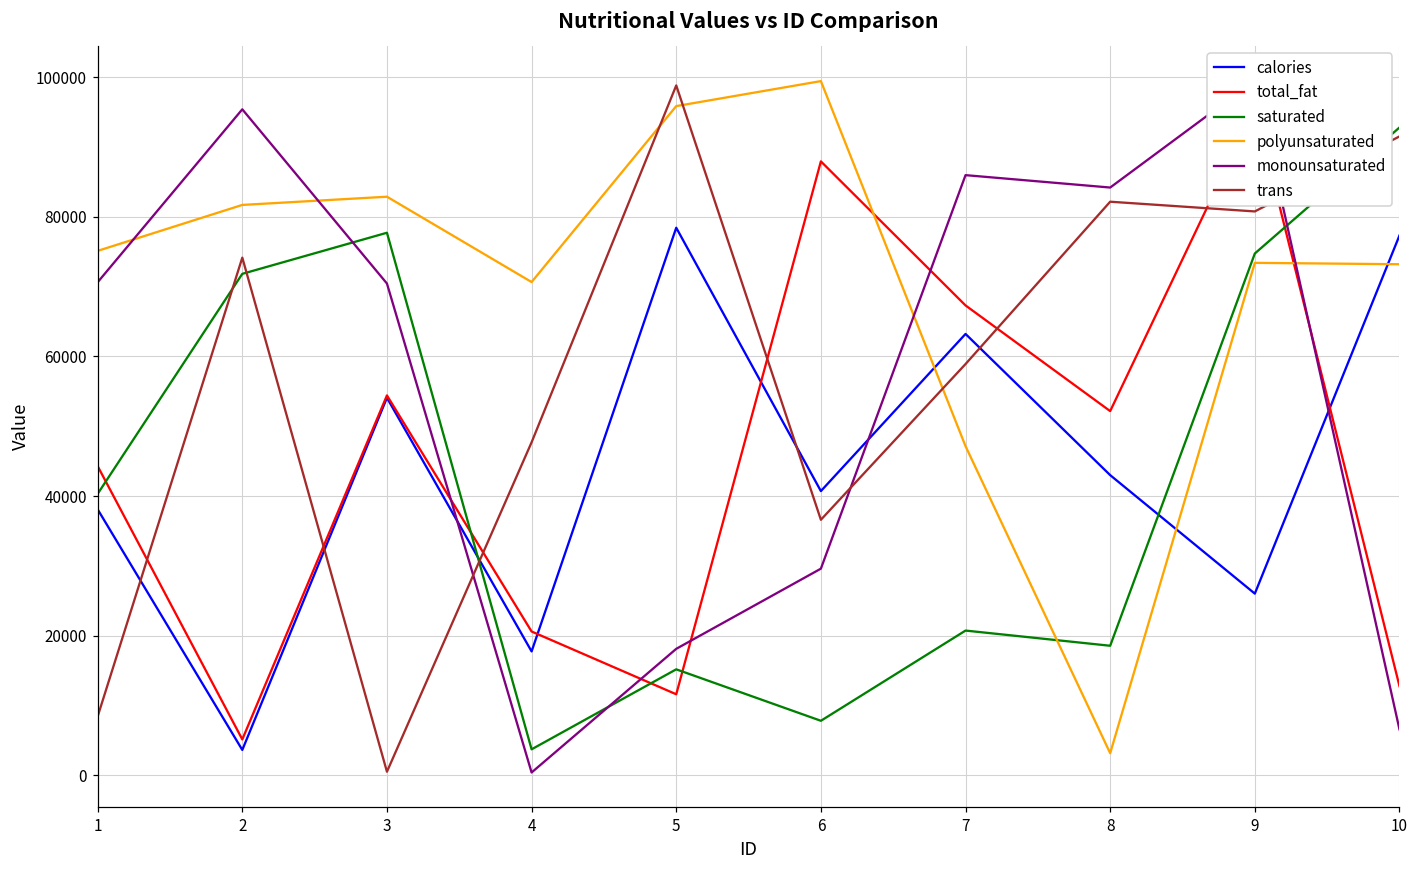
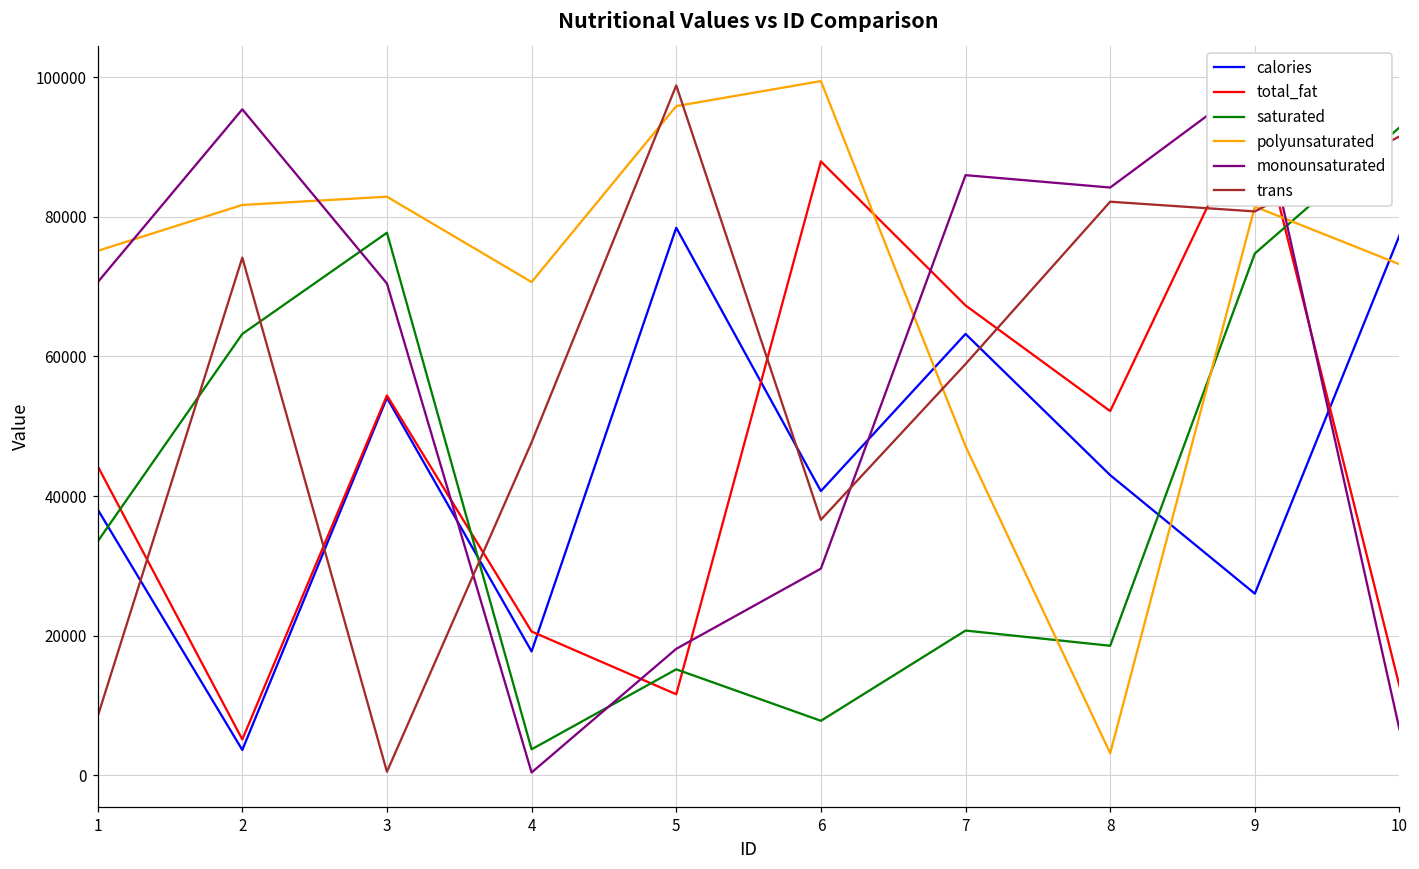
saturated, 1: 40000 -> 34000
saturated, 2: 72000 -> 63000
polyunsaturated, 9: 73000 -> 81000
